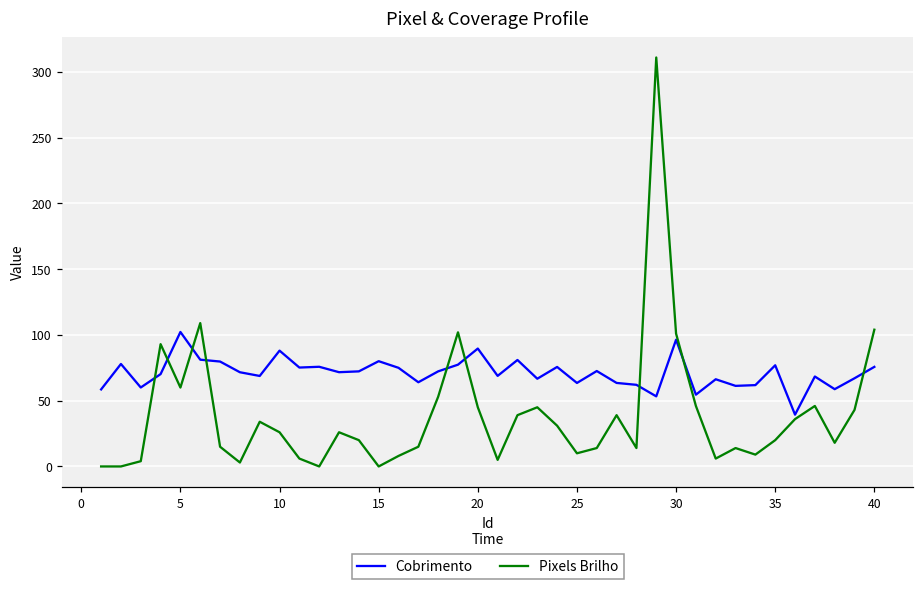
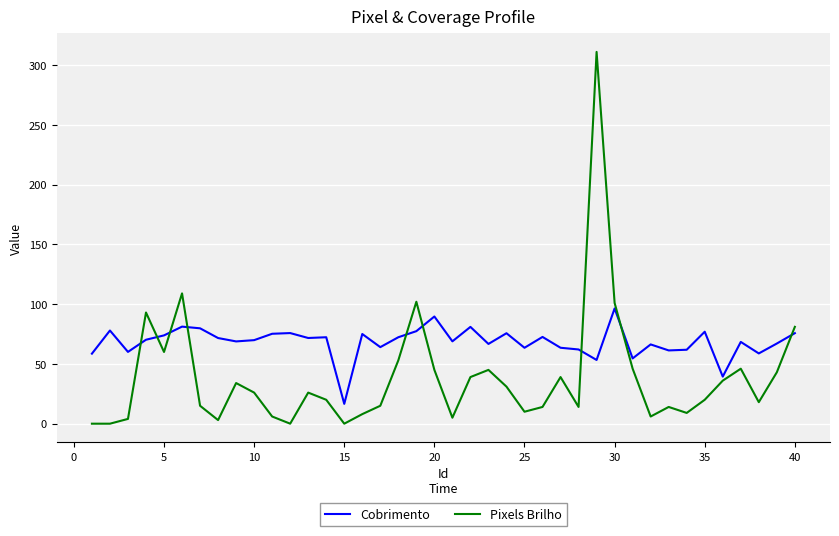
Cobrimento, 5: 102 -> 74
Cobrimento, 10: 88 -> 70
Cobrimento, 15: 80 -> 17
Pixels Brilho, 40: 104 -> 81
